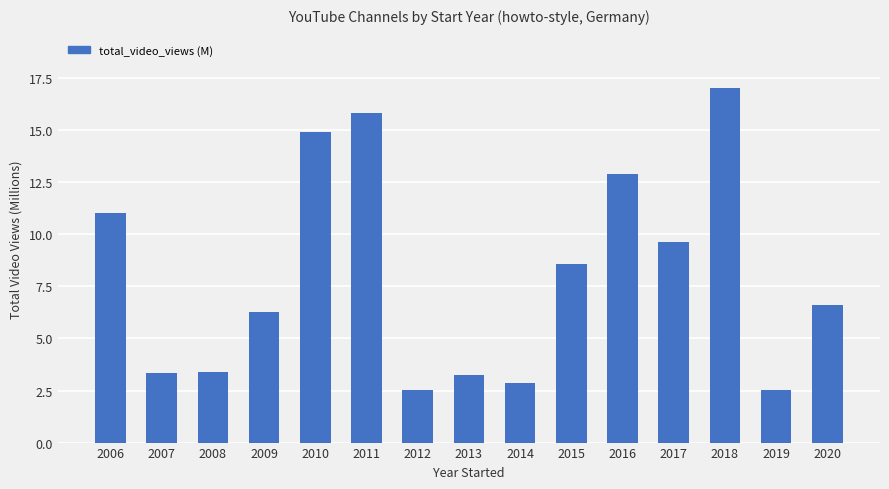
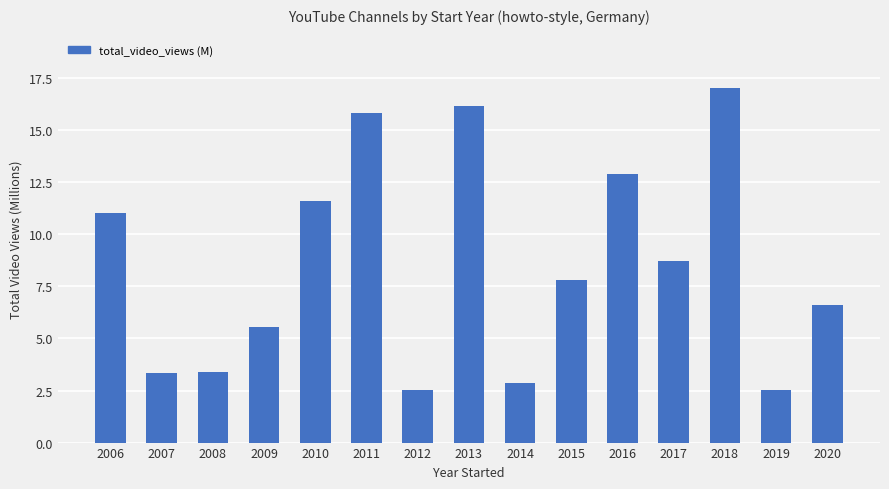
2009: 6.2 -> 5.6
2010: 14.9 -> 11.6
2013: 3.2 -> 16.1
2015: 8.6 -> 7.8
2017: 9.6 -> 8.7
